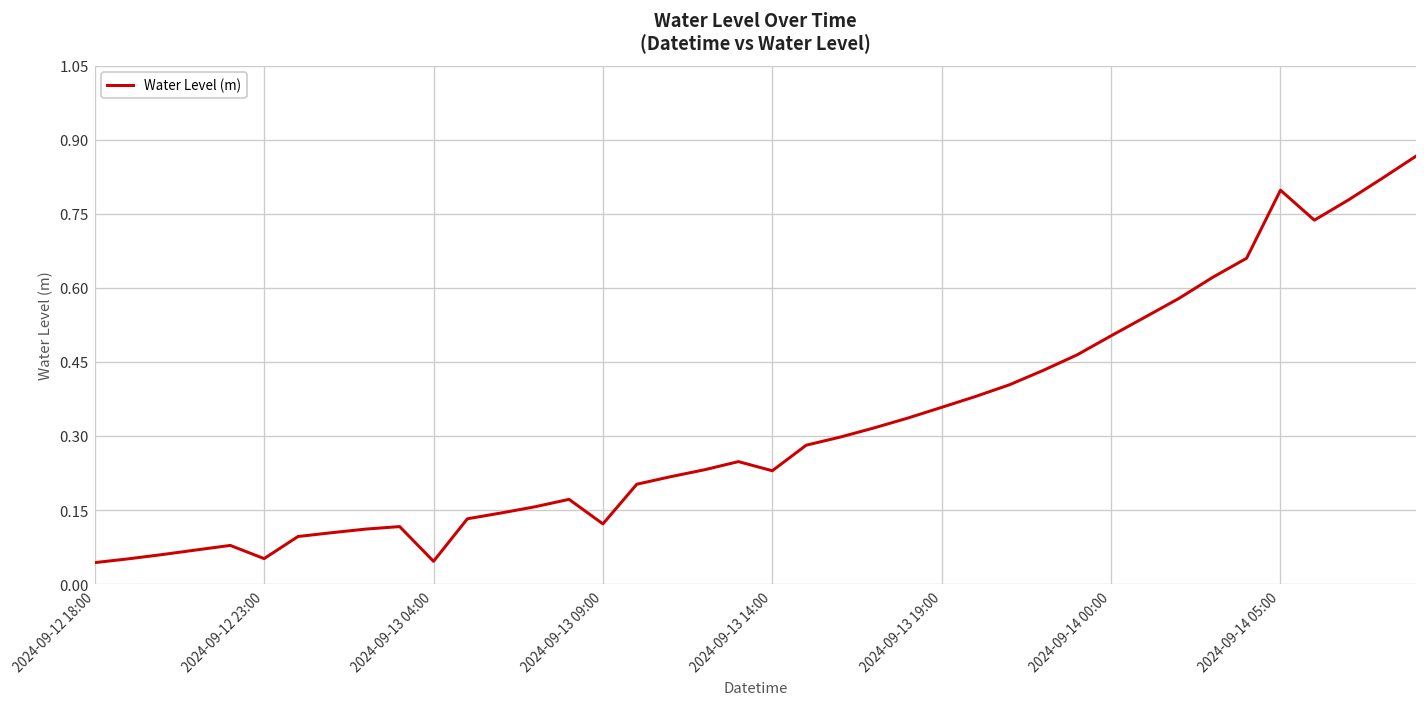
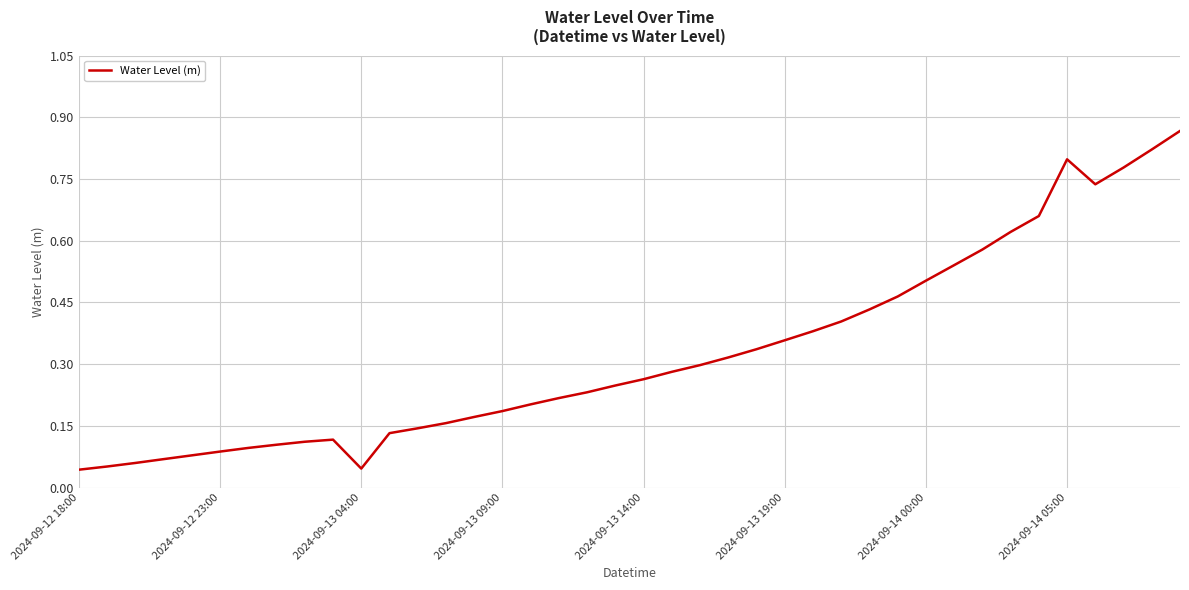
2024-09-12 23:00: 0.05 -> 0.09
2024-09-13 09:00: 0.12 -> 0.19
2024-09-13 14:00: 0.23 -> 0.26
